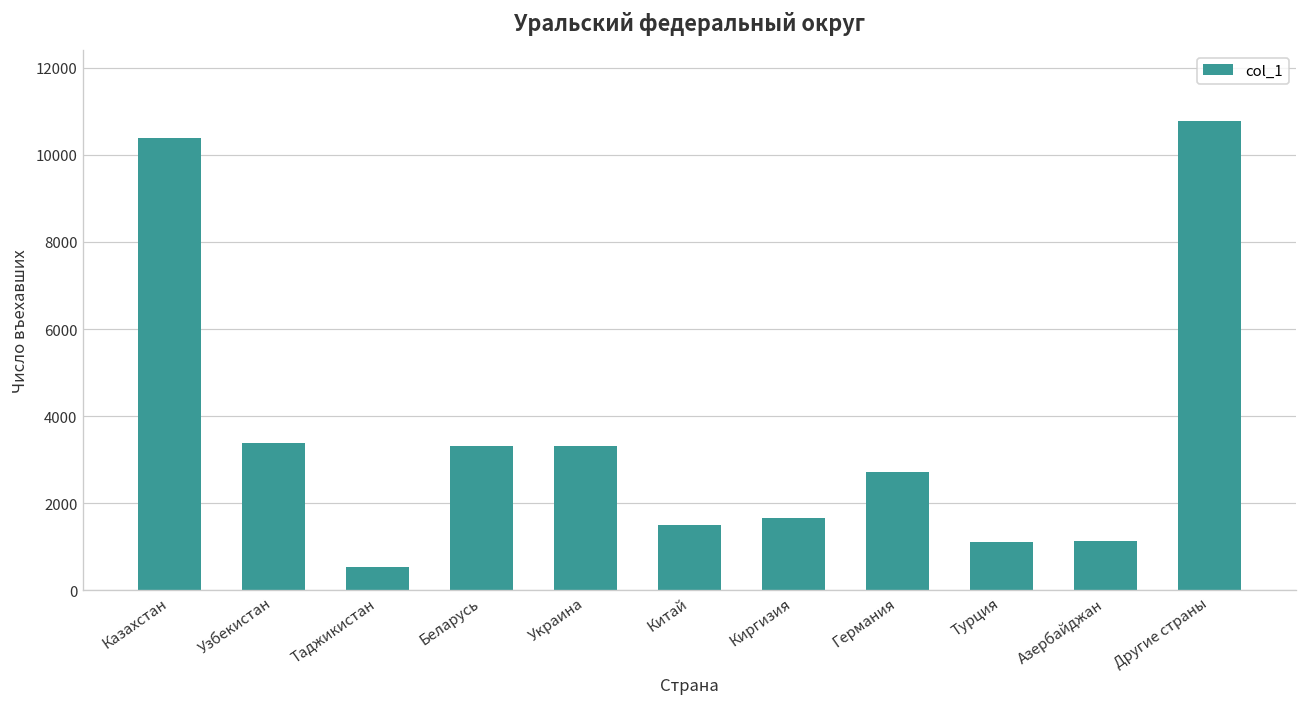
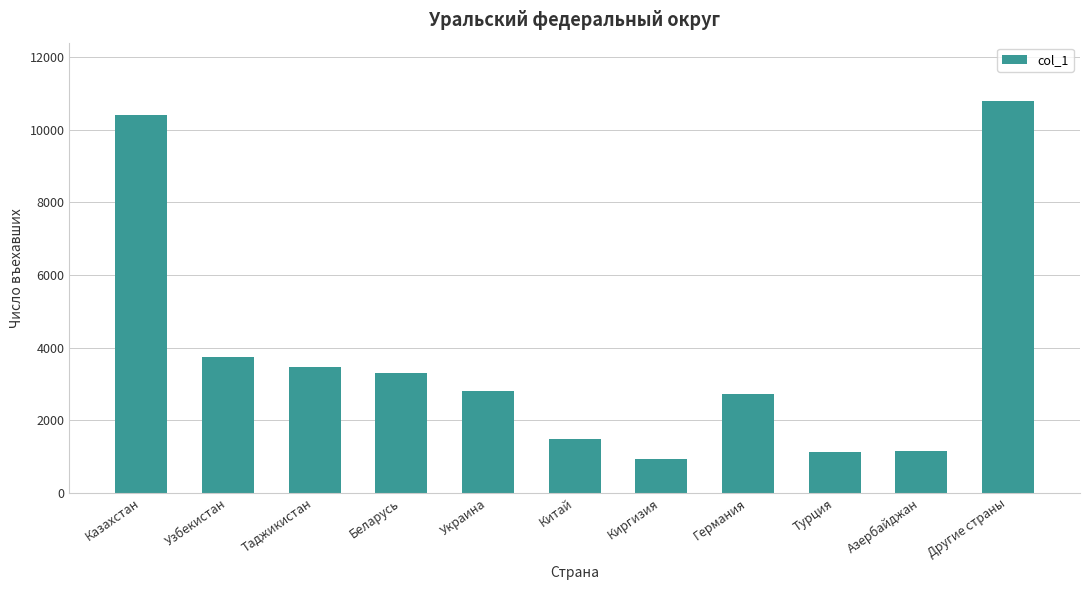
Узбекистан: 3400 -> 3700
Таджикистан: 500 -> 3500
Украина: 3300 -> 2800
Киргизия: 1700 -> 900
